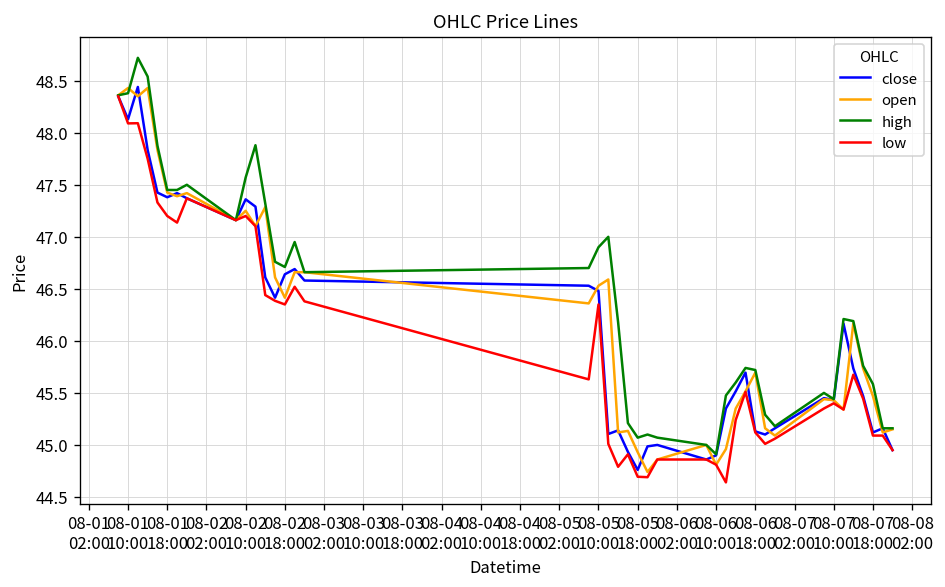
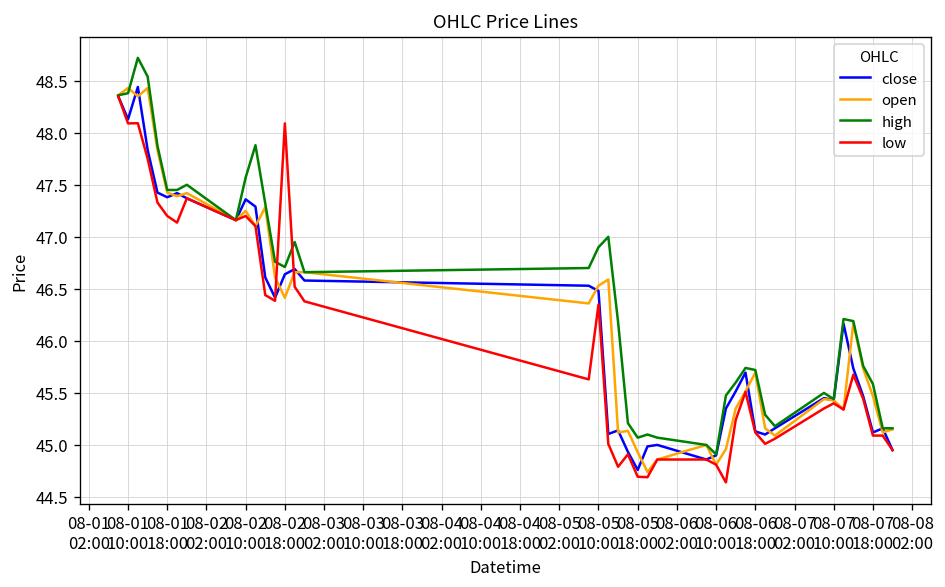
low, 08-02 18:00: 46.4 -> 48.1
